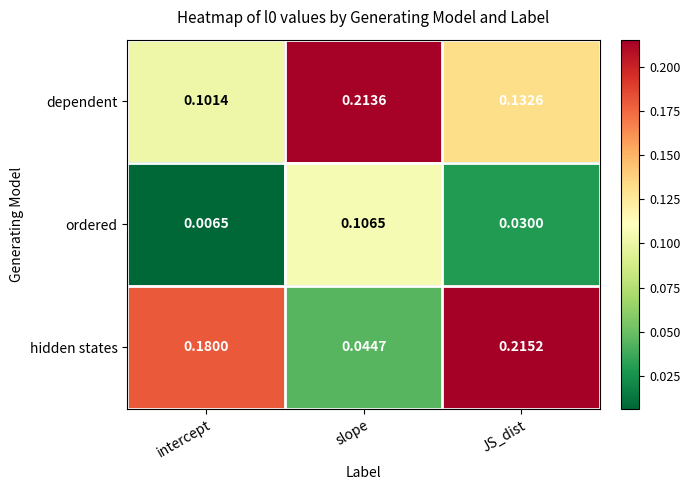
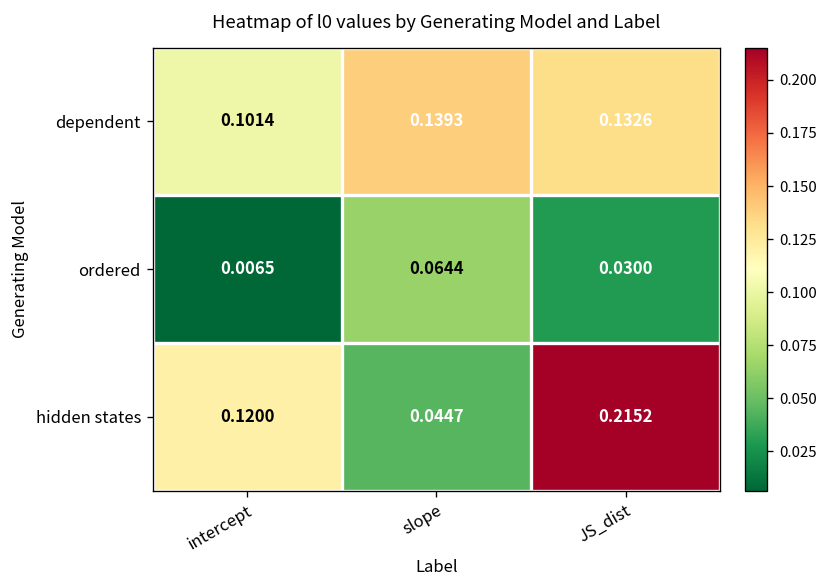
dependent, slope: 0.2136 -> 0.1393
ordered, slope: 0.1065 -> 0.0644
hidden states, intercept: 0.1800 -> 0.1200
